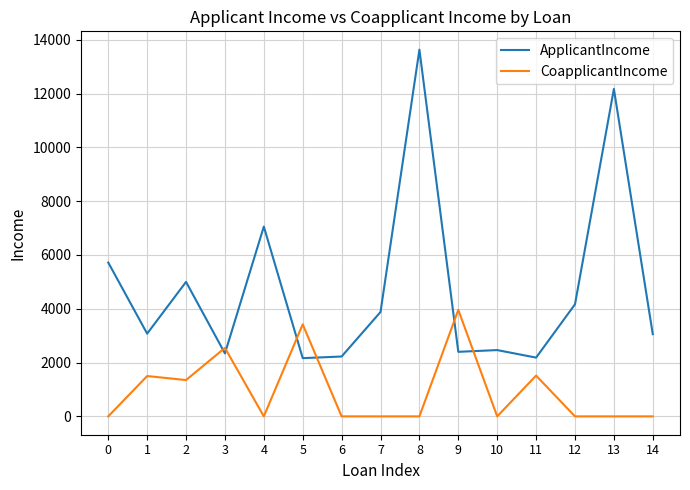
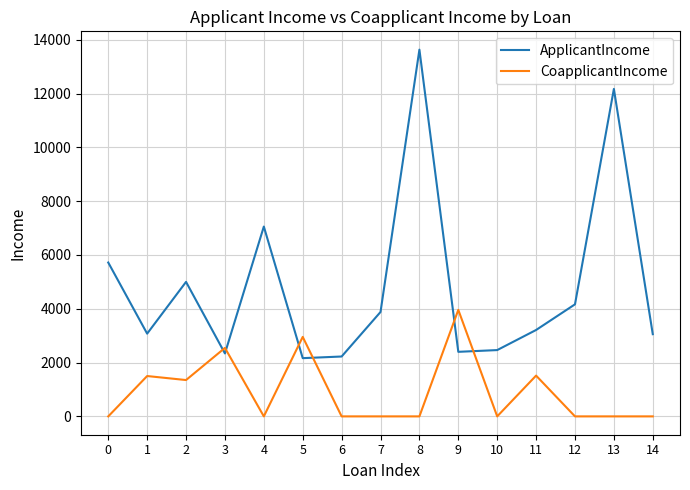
CoapplicantIncome, 5: 3400 -> 3000
ApplicantIncome, 11: 2200 -> 3200
